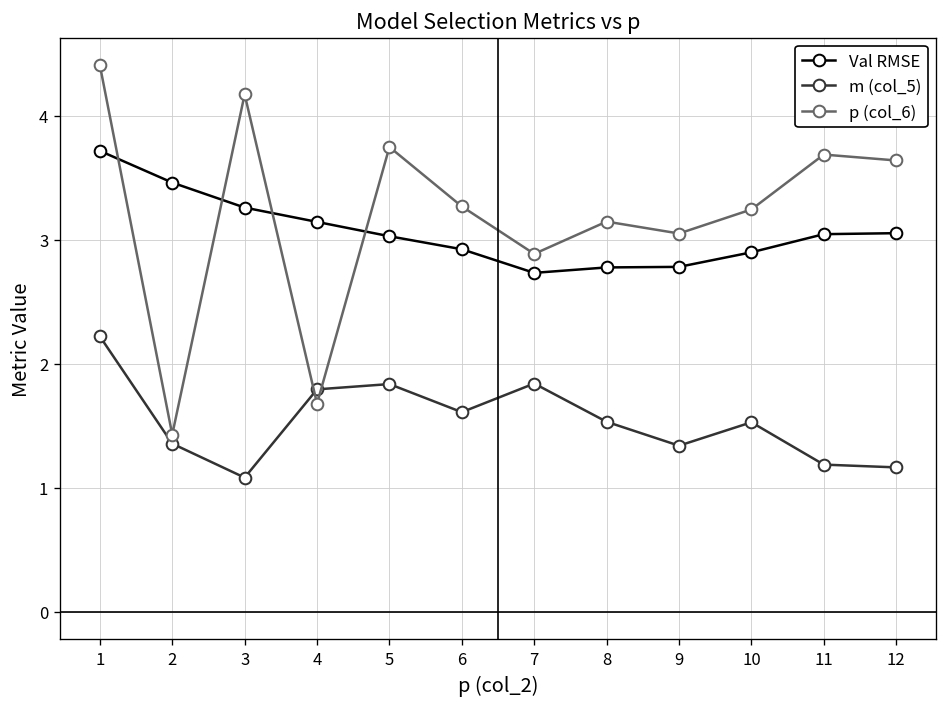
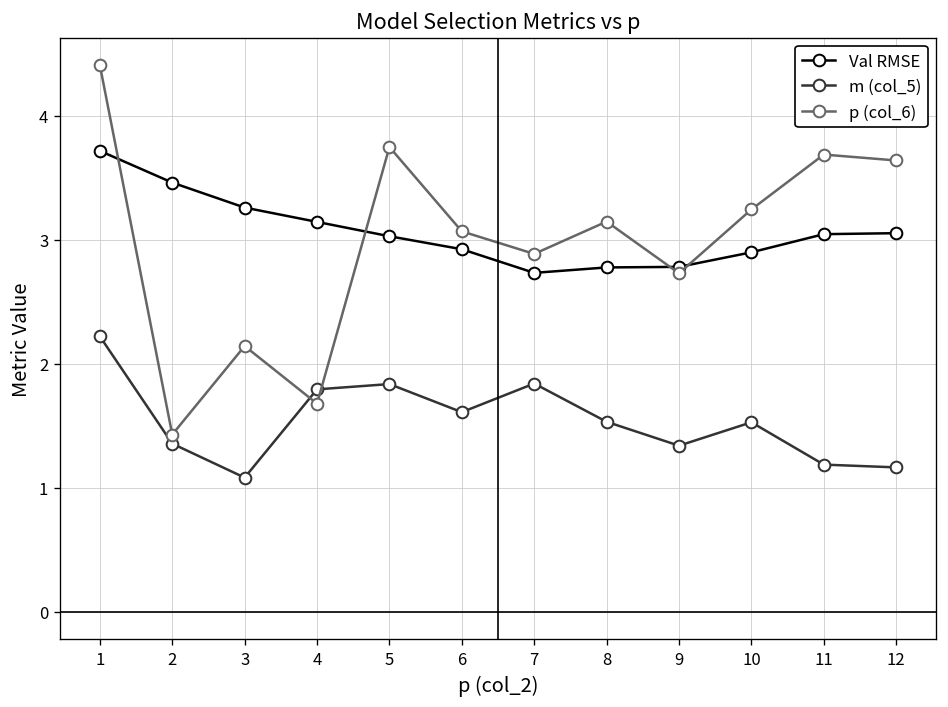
p (col_6), 3: 4.17 -> 2.14
p (col_6), 6: 3.27 -> 3.07
p (col_6), 9: 3.05 -> 2.73
